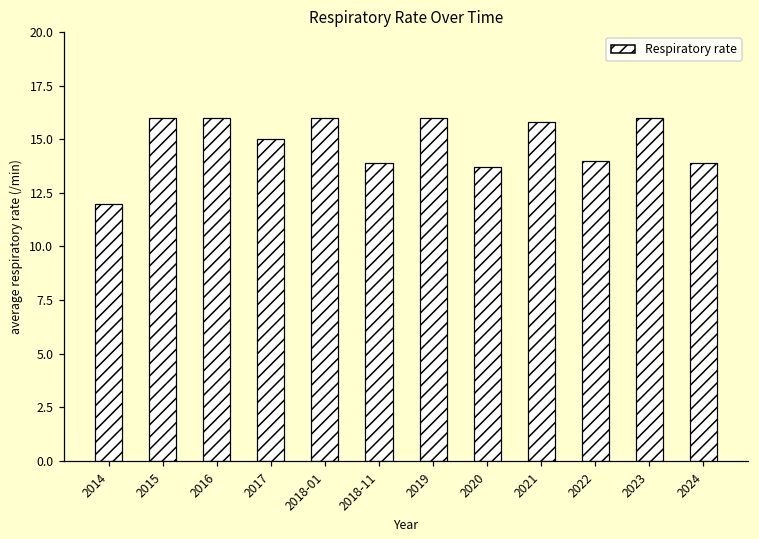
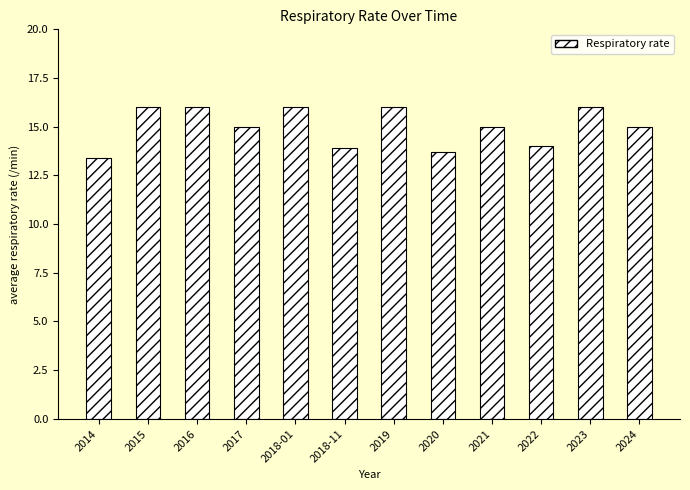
2014: 12.0 -> 13.4
2021: 15.8 -> 15.0
2024: 13.9 -> 15.0
